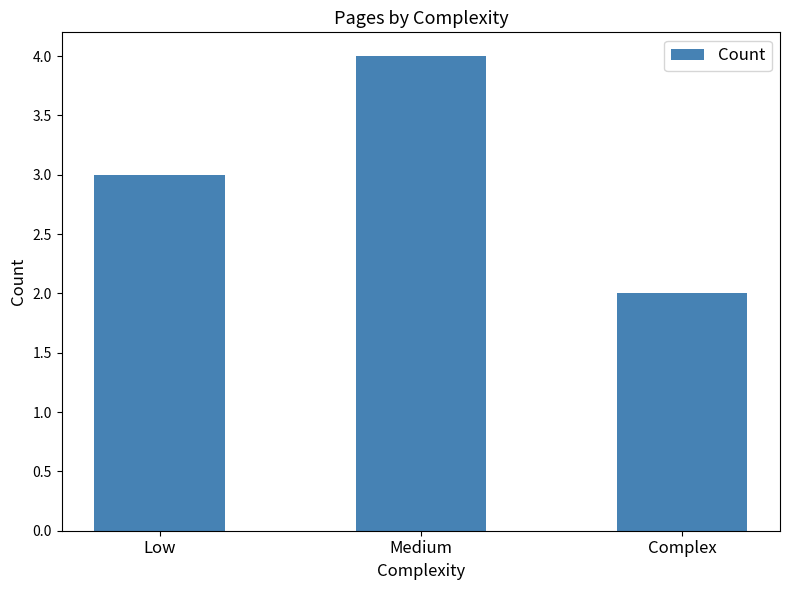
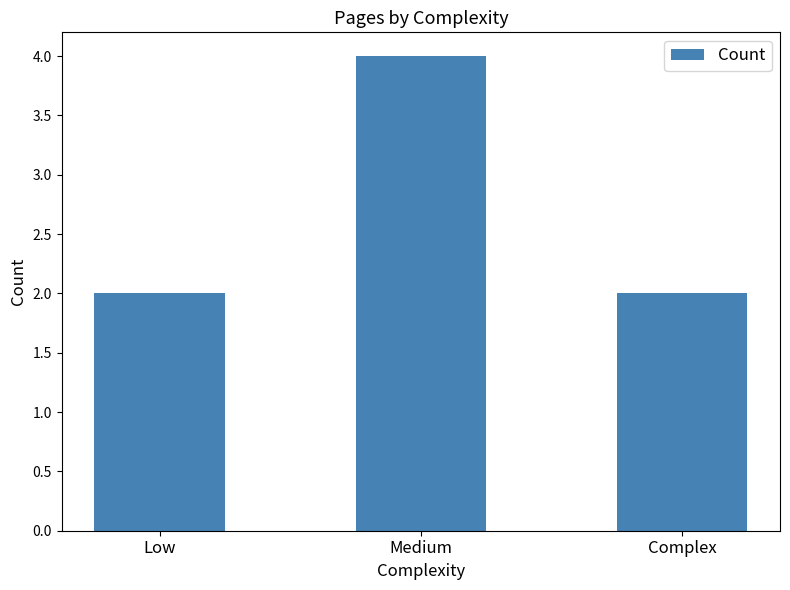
Low: 3 -> 2
